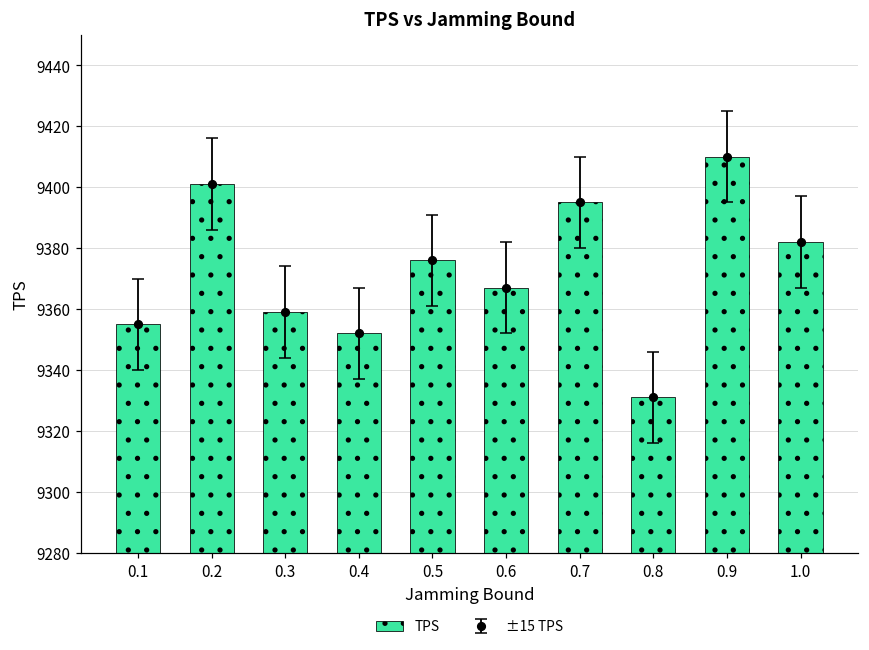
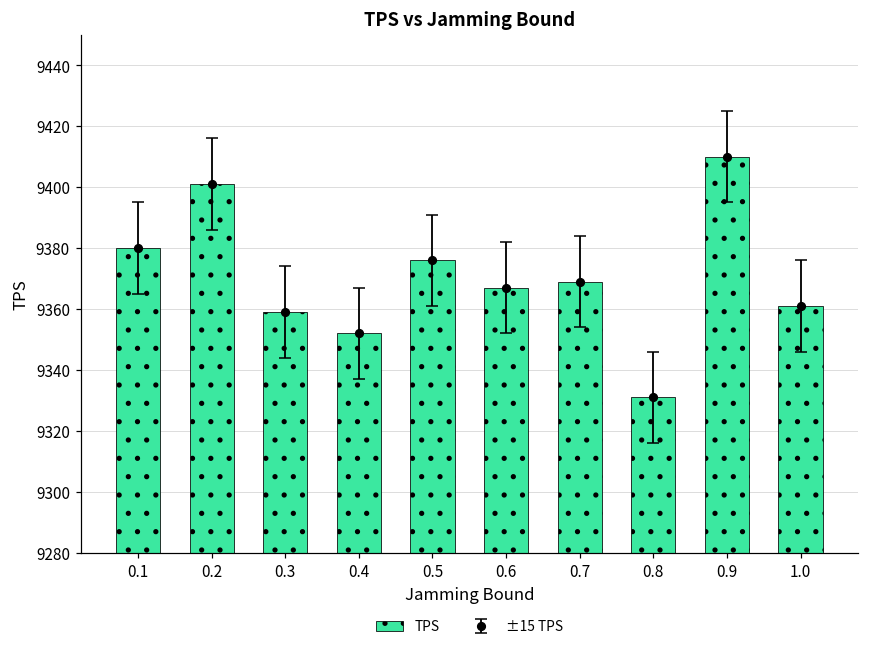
TPS, 0.1: 9355 -> 9380
TPS, 0.7: 9395 -> 9369
TPS, 1.0: 9382 -> 9361
